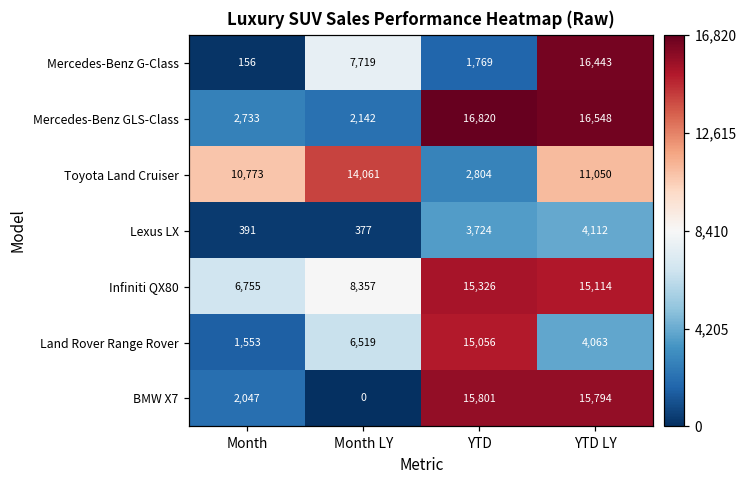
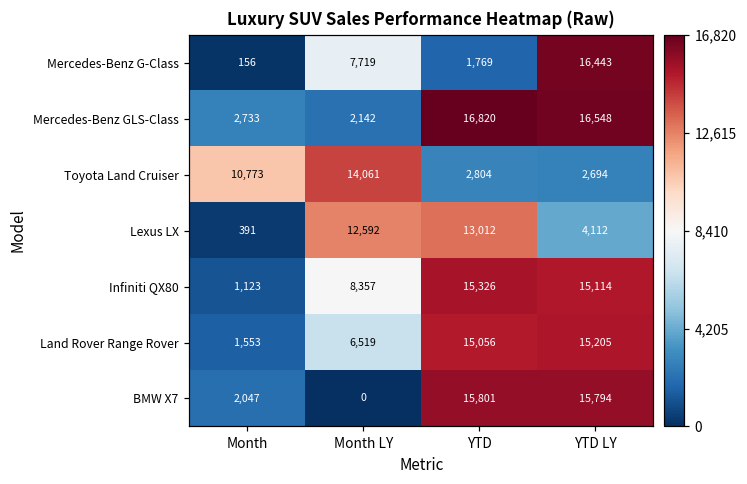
Toyota Land Cruiser, YTD LY: 11,050 -> 2,694
Lexus LX, Month LY: 377 -> 12,592
Lexus LX, YTD: 3,724 -> 13,012
Infiniti QX80, Month: 6,755 -> 1,123
Land Rover Range Rover, YTD LY: 4,063 -> 15,205
